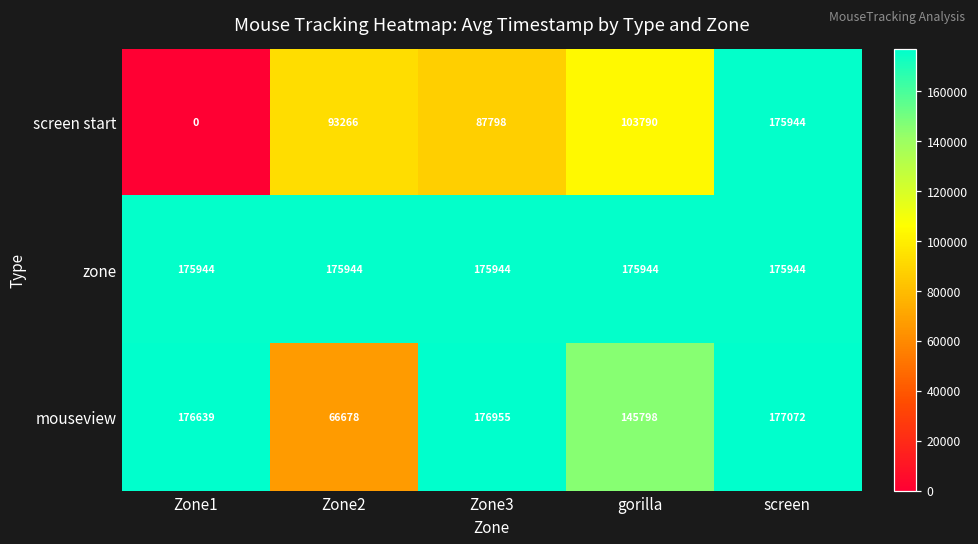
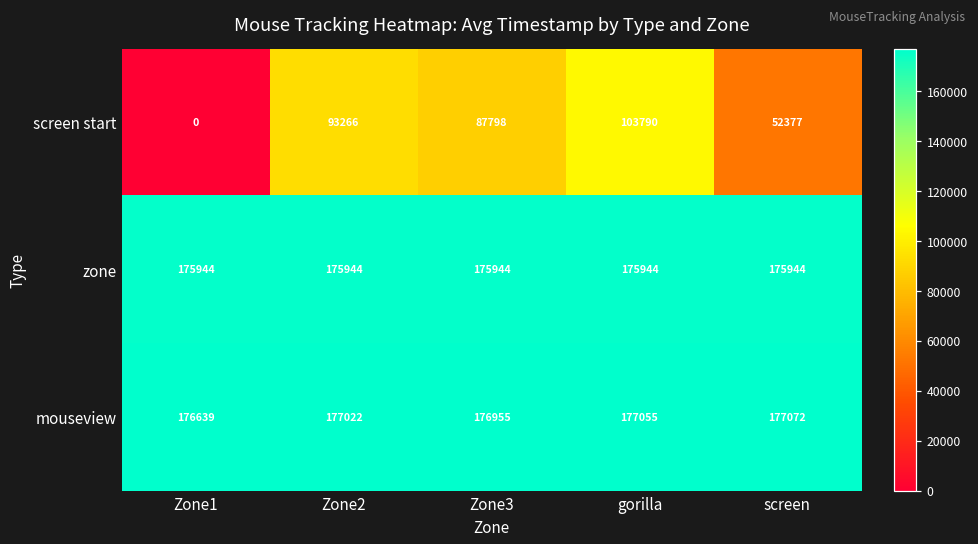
screen start, screen: 175944 -> 52377
mouseview, Zone2: 66678 -> 177022
mouseview, gorilla: 145798 -> 177055
